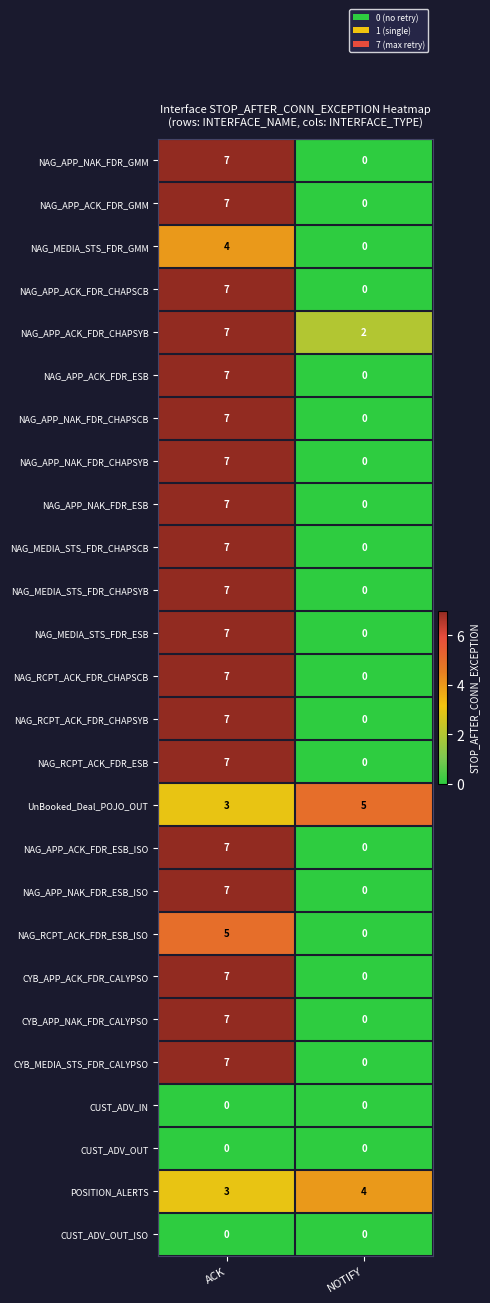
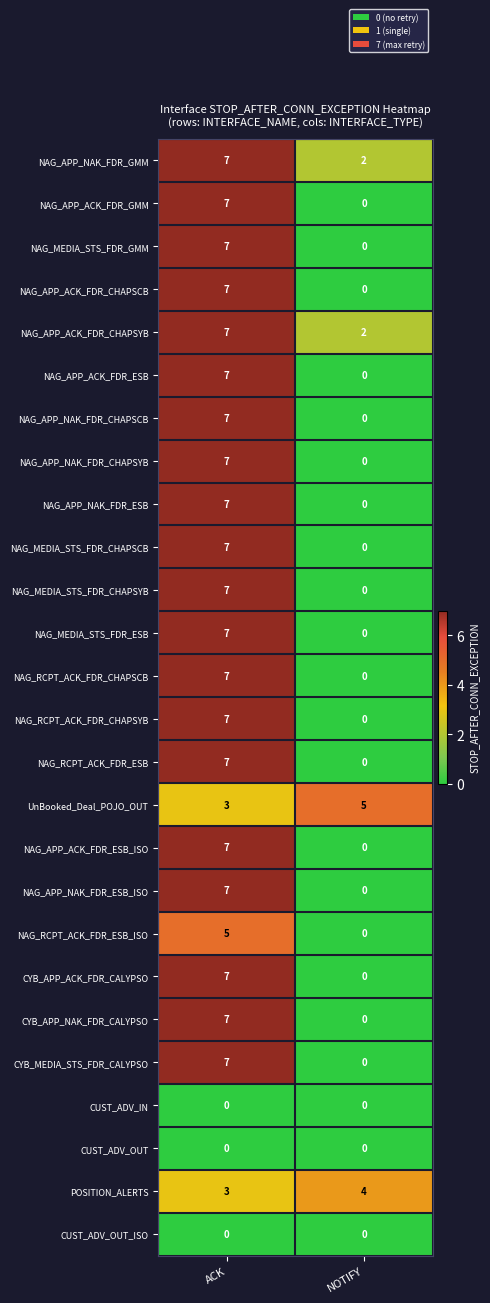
NAG_APP_NAK_FDR_GMM, NOTIFY: 0 -> 2
NAG_MEDIA_STS_FDR_GMM, ACK: 4 -> 7
